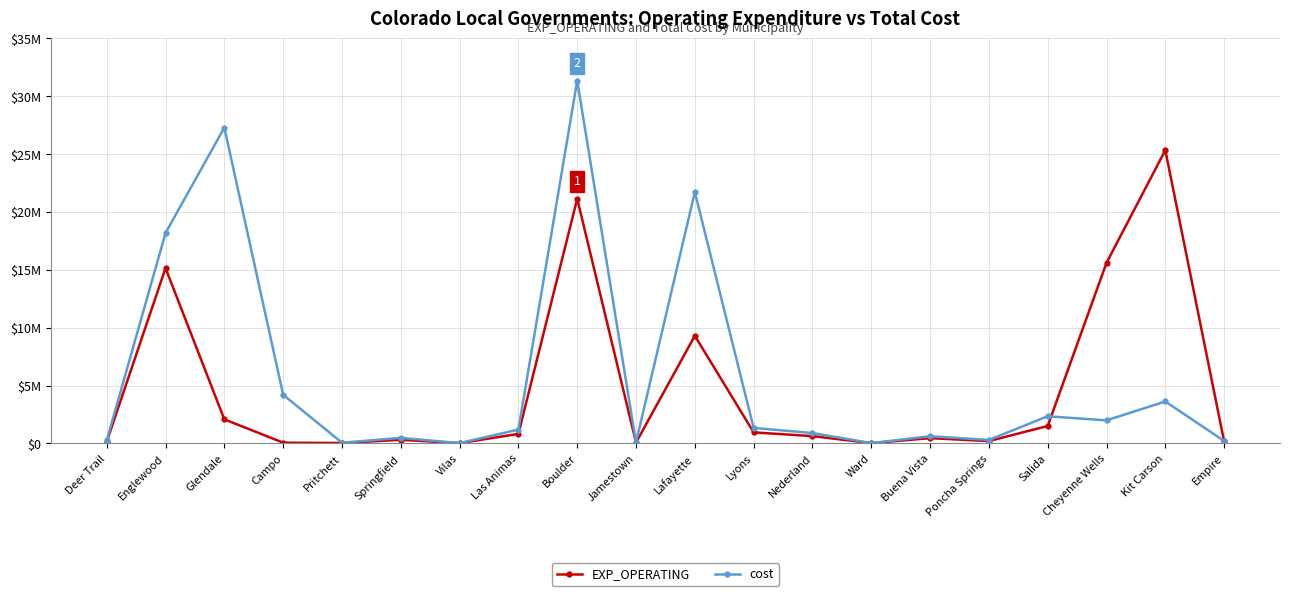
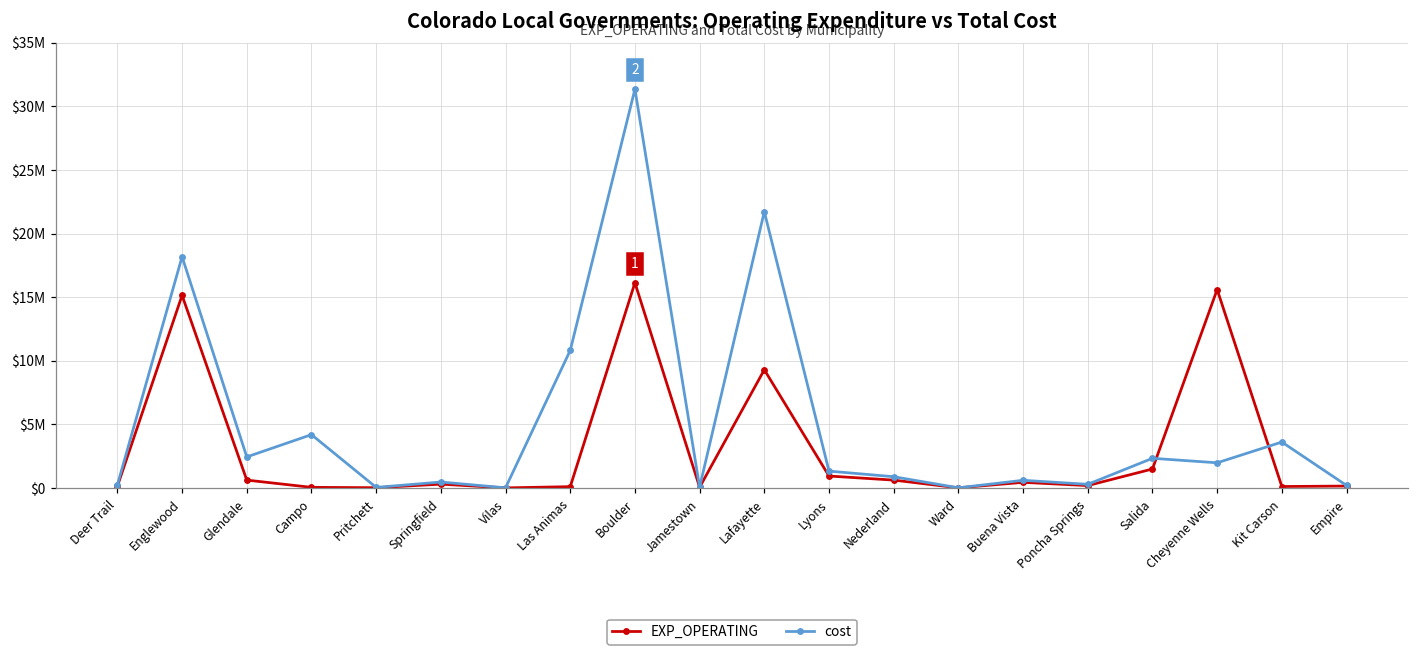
EXP_OPERATING, Glendale: $2100000 -> $600000
cost, Glendale: $27300000 -> $2500000
EXP_OPERATING, Las Animas: $800000 -> $100000
cost, Las Animas: $1200000 -> $10800000
EXP_OPERATING, Boulder: $21100000 -> $16100000
EXP_OPERATING, Kit Carson: $25300000 -> $100000
